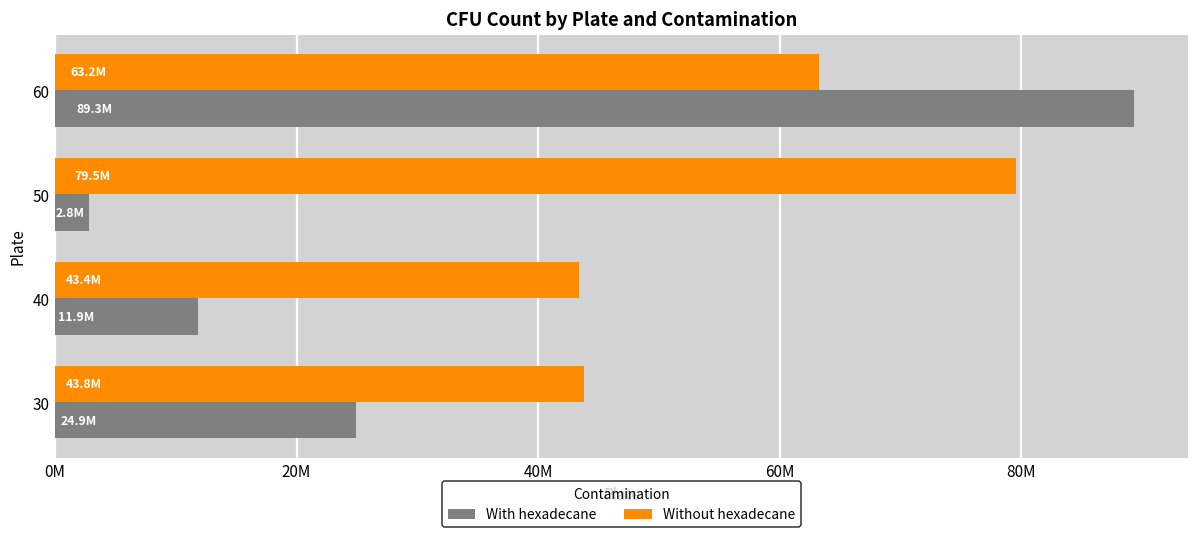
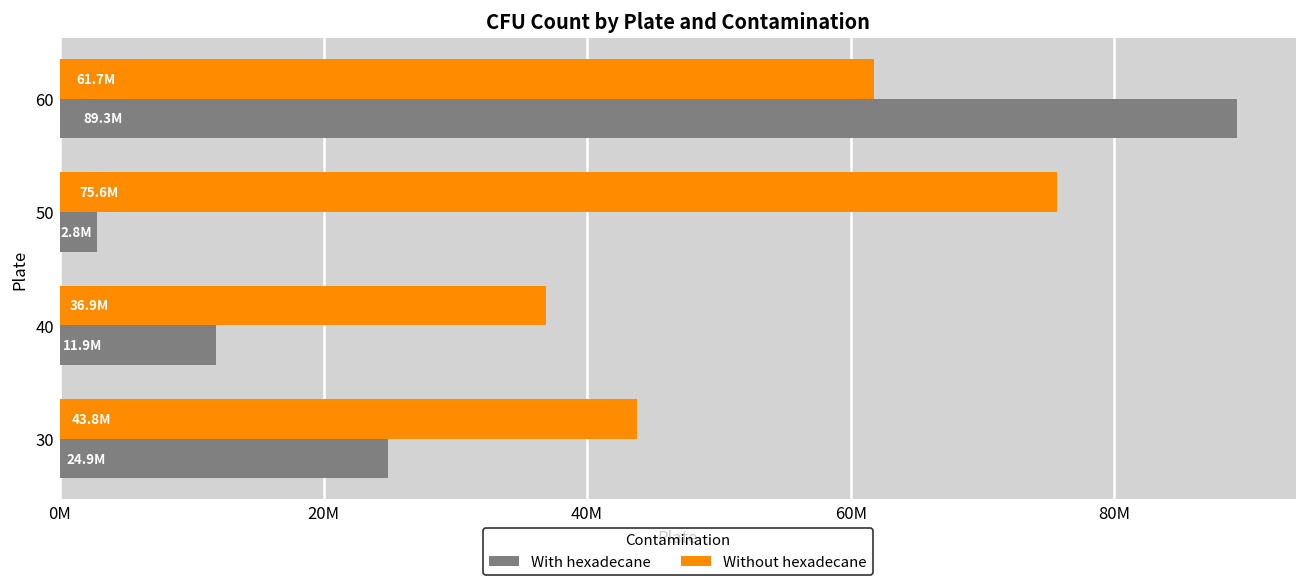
Without hexadecane, 60: 63.2M -> 61.7M
Without hexadecane, 50: 79.5M -> 75.6M
Without hexadecane, 40: 43.4M -> 36.9M
